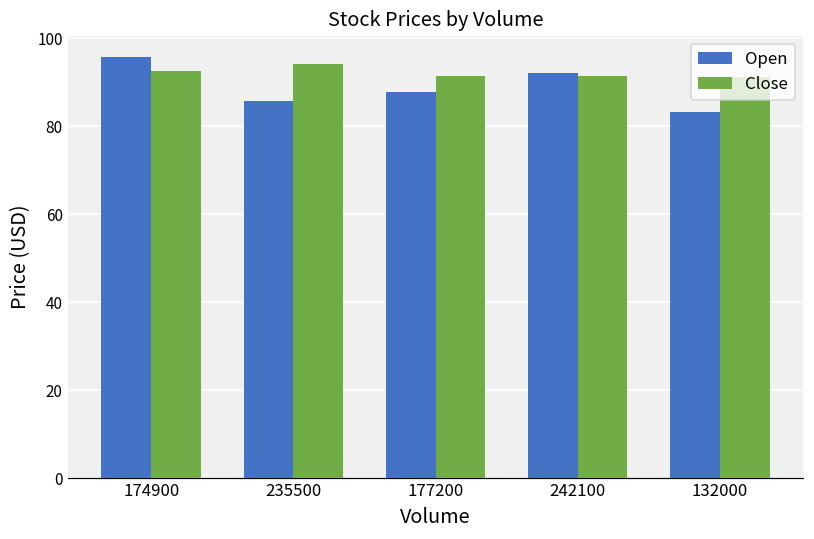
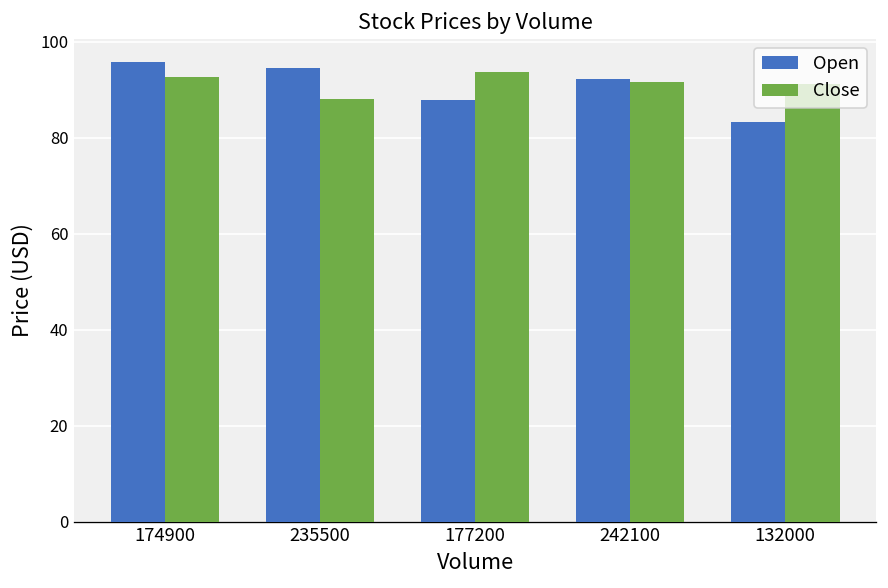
Open, 235500: 86 -> 95
Close, 235500: 94 -> 88
Close, 177200: 91 -> 94
